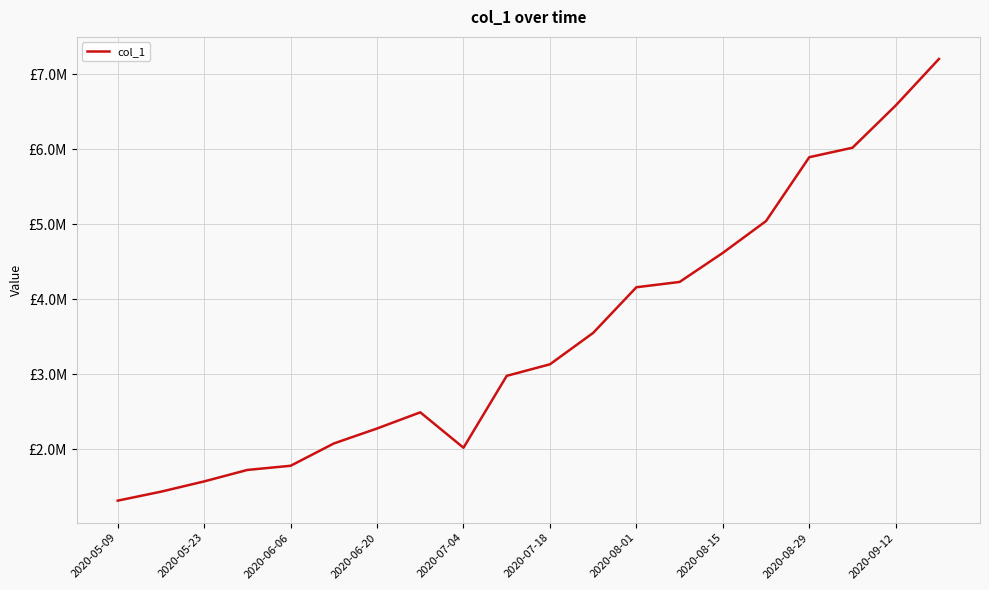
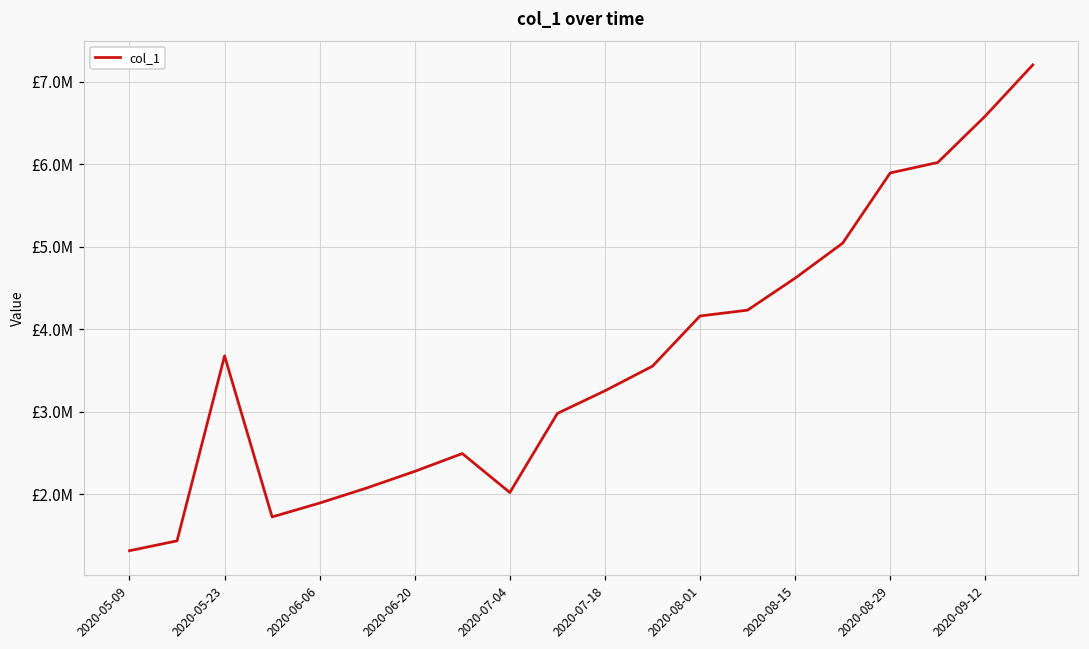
2020-05-23: £1600000 -> £3700000
2020-06-06: £1800000 -> £1900000
2020-07-18: £3100000 -> £3300000
